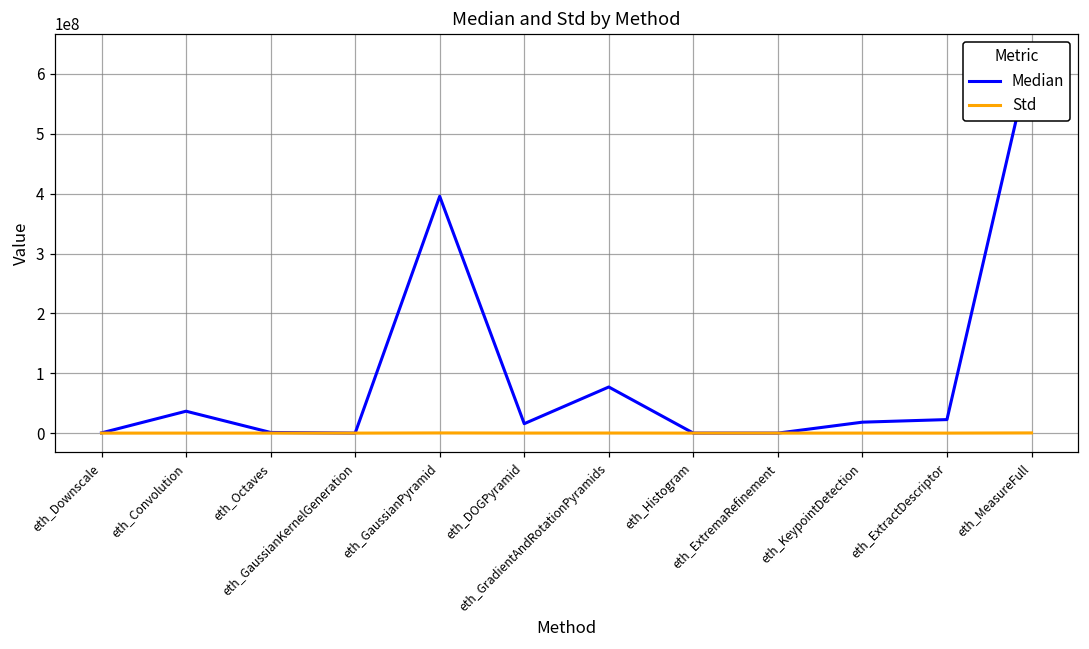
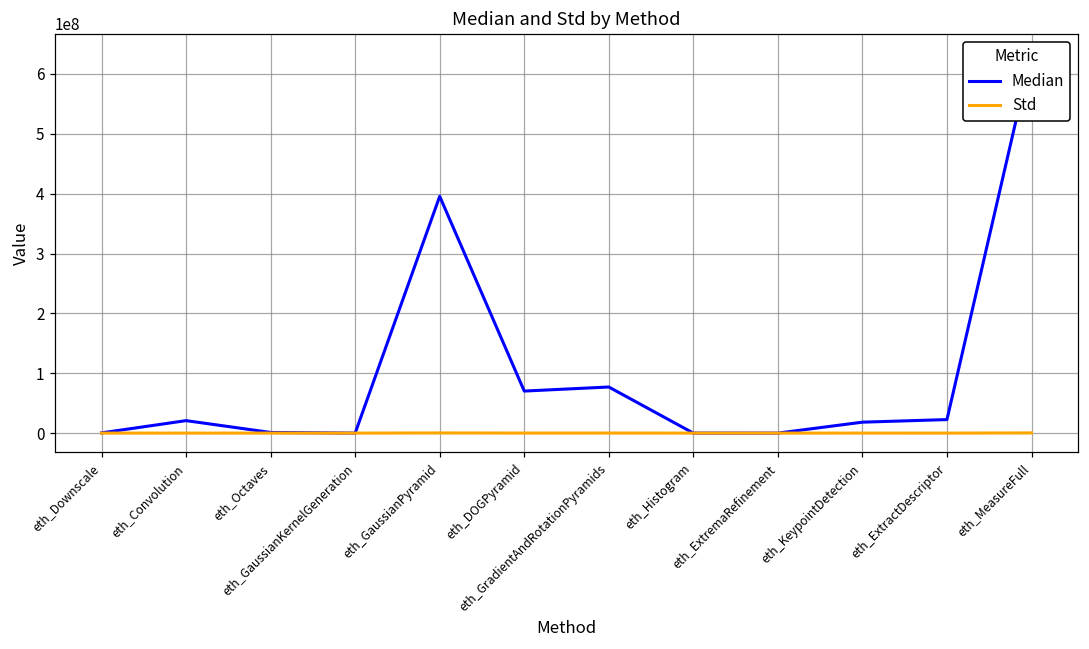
Median, eth_Convolution: 40000000 -> 20000000
Median, eth_DOGPyramid: 20000000 -> 70000000
